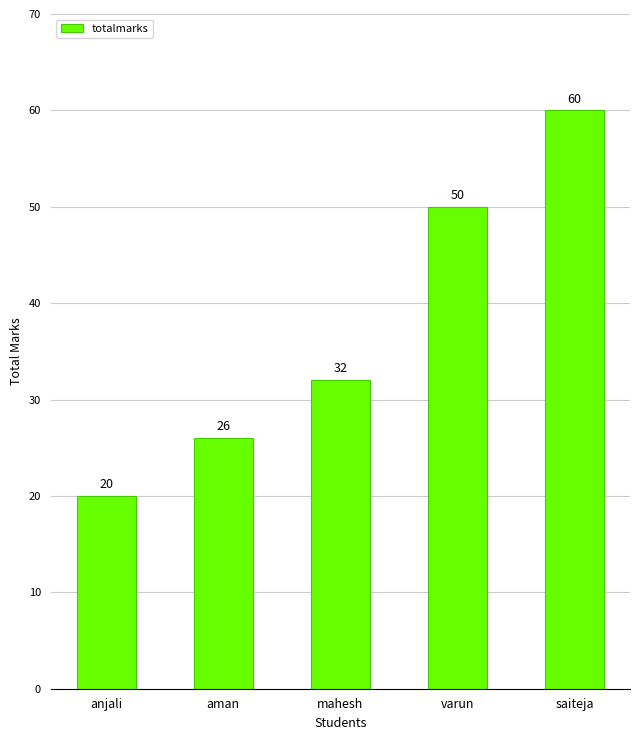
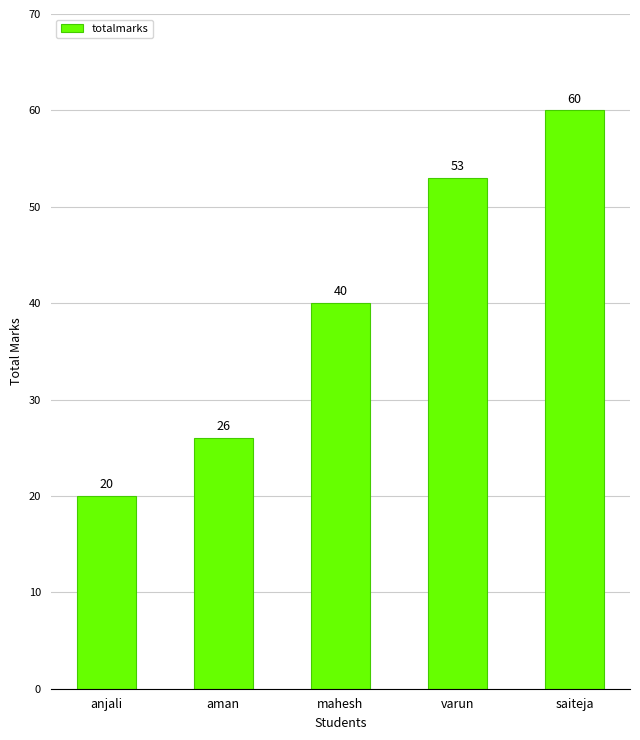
mahesh: 32 -> 40
varun: 50 -> 53
